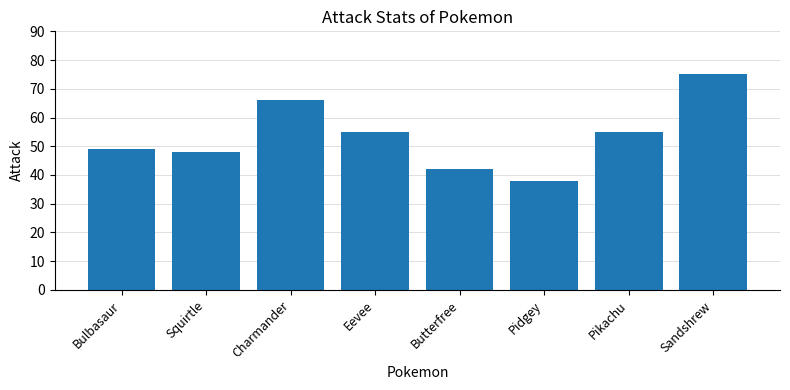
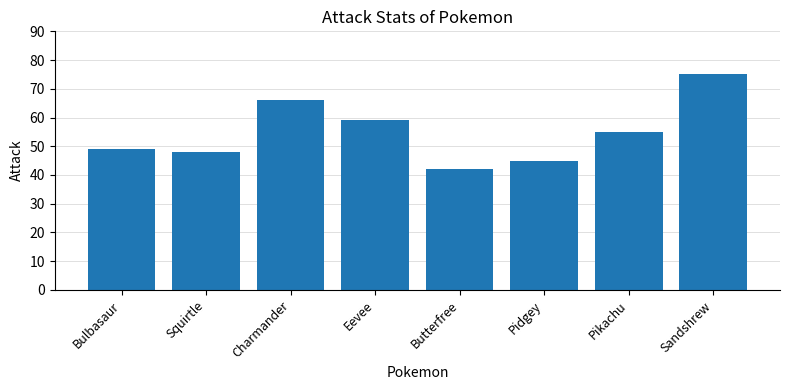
Eevee: 55 -> 59
Pidgey: 38 -> 45
